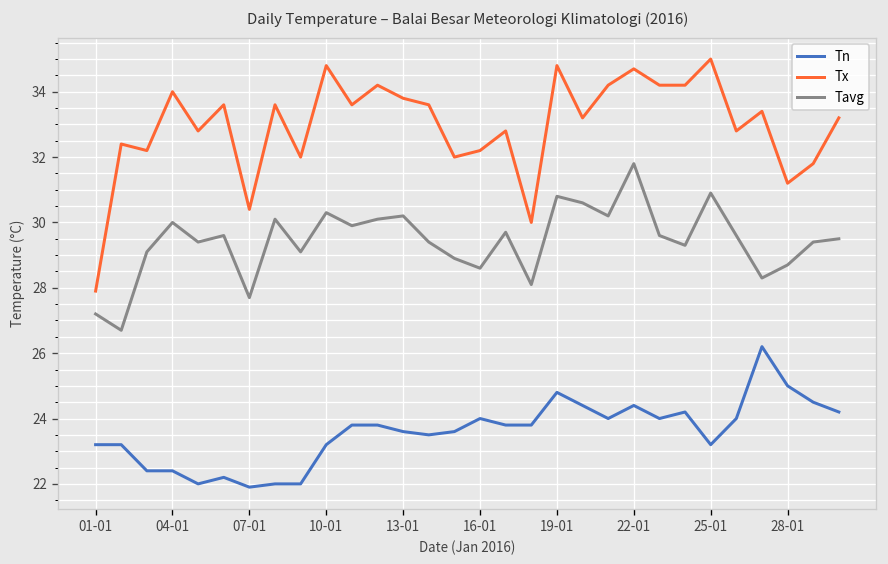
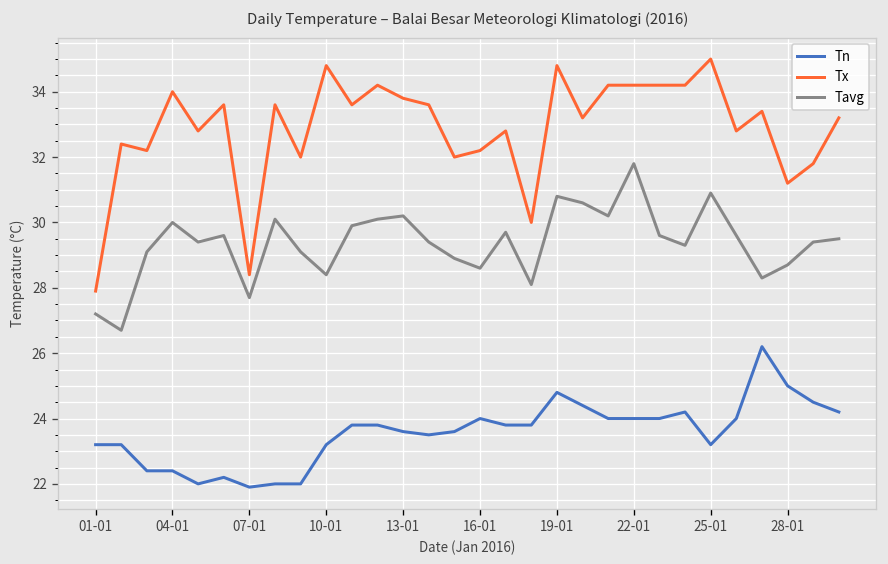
Tx, 07-01: 30.4 -> 28.4
Tavg, 10-01: 30.3 -> 28.4
Tn, 22-01: 24.4 -> 24.0
Tx, 22-01: 34.7 -> 34.2
